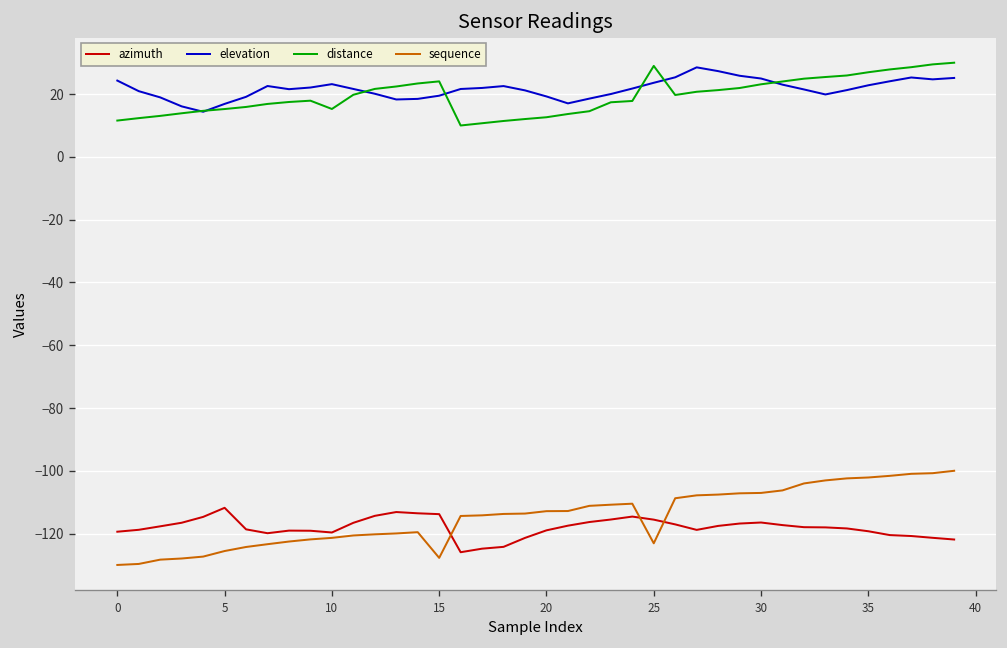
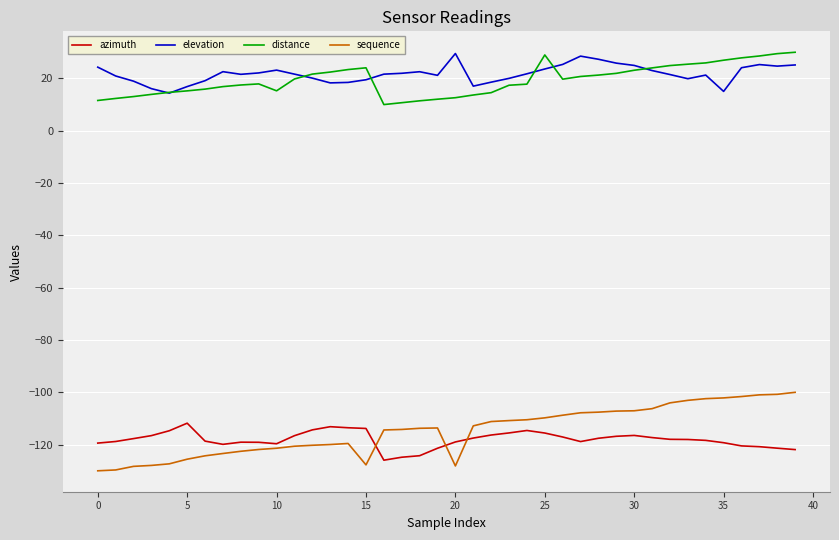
elevation, 20: 19 -> 30
sequence, 20: -113 -> -128
sequence, 25: -123 -> -110
elevation, 35: 23 -> 15
